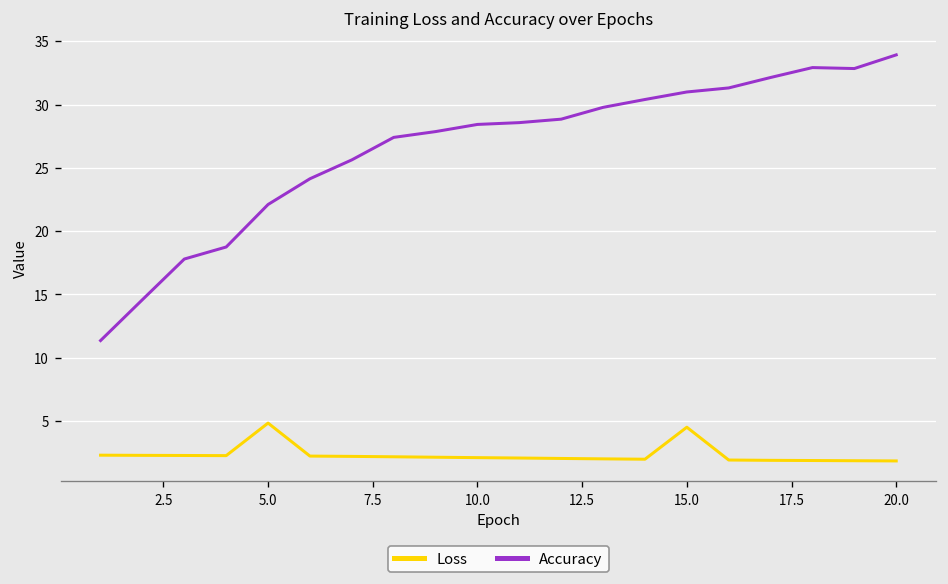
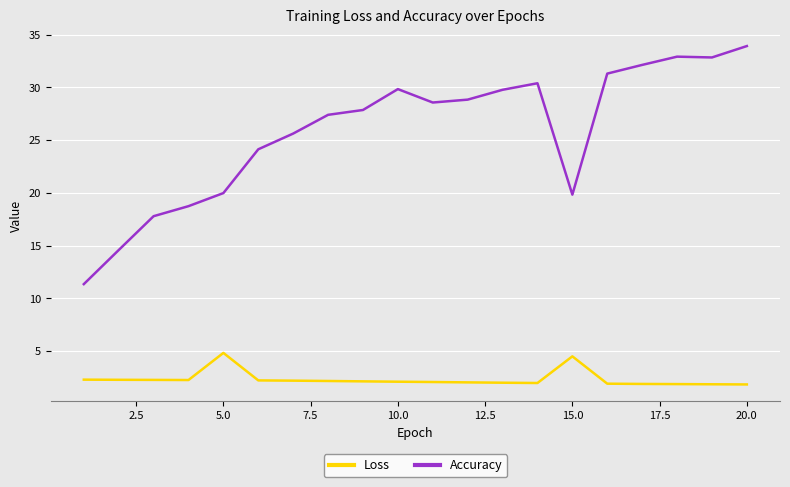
Accuracy, 5.0: 22.1 -> 20.0
Accuracy, 10.0: 28.4 -> 29.8
Accuracy, 15.0: 31.0 -> 19.8
